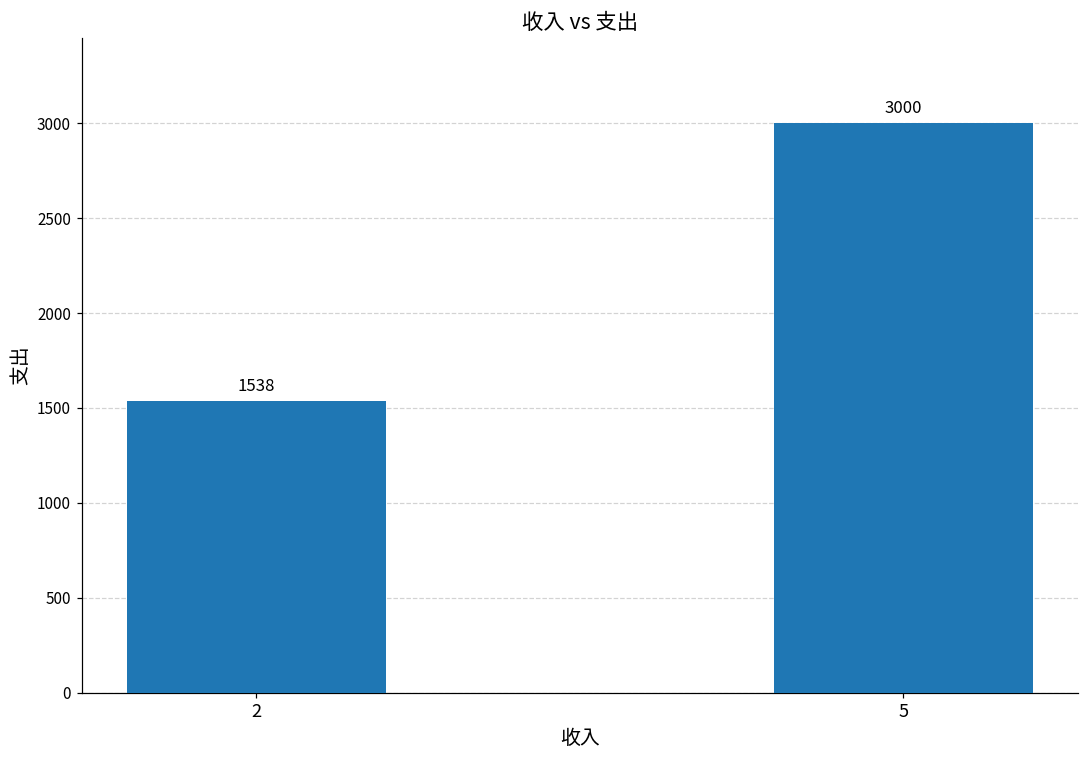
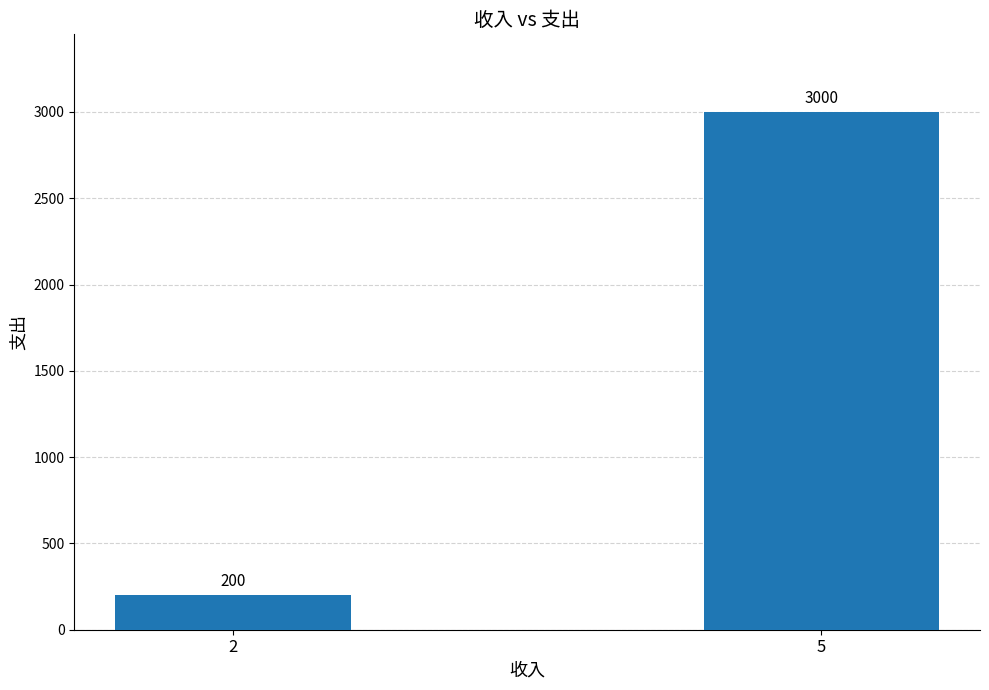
2: 1538 -> 200
